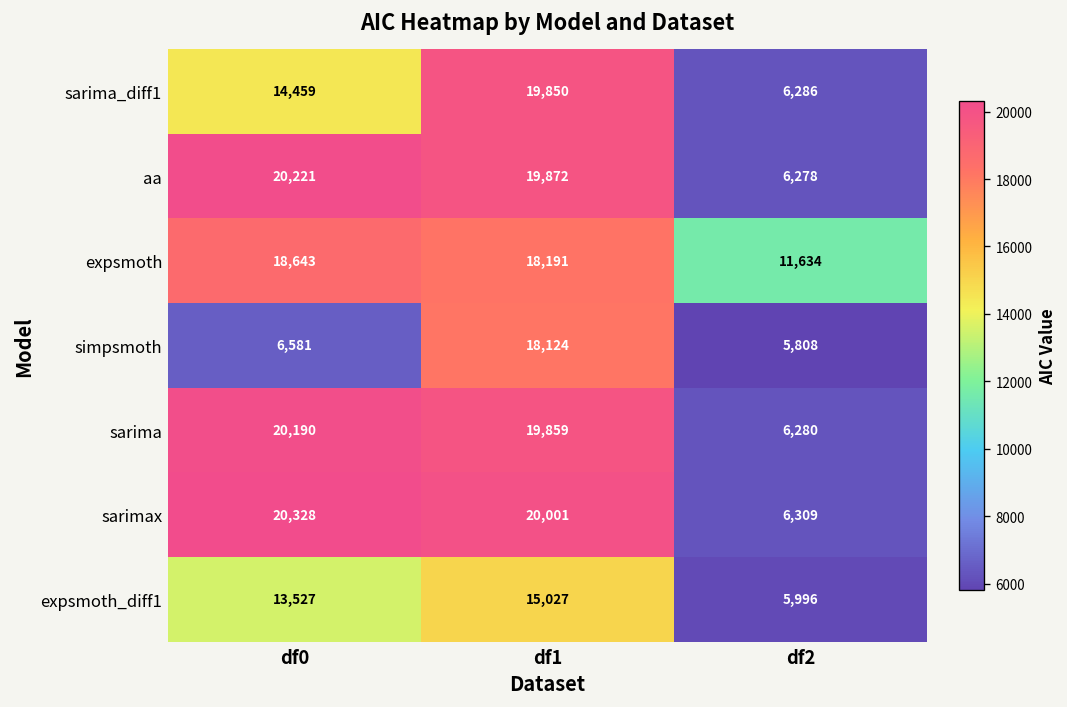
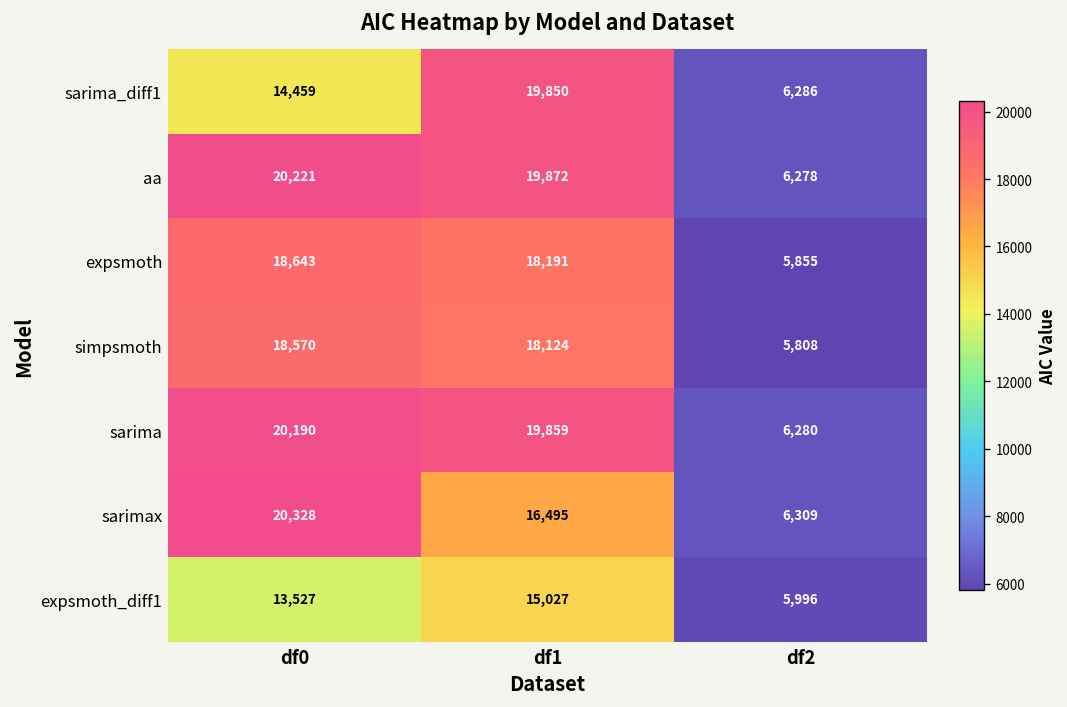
expsmoth, df2: 11,634 -> 5,855
simpsmoth, df0: 6,581 -> 18,570
sarimax, df1: 20,001 -> 16,495
